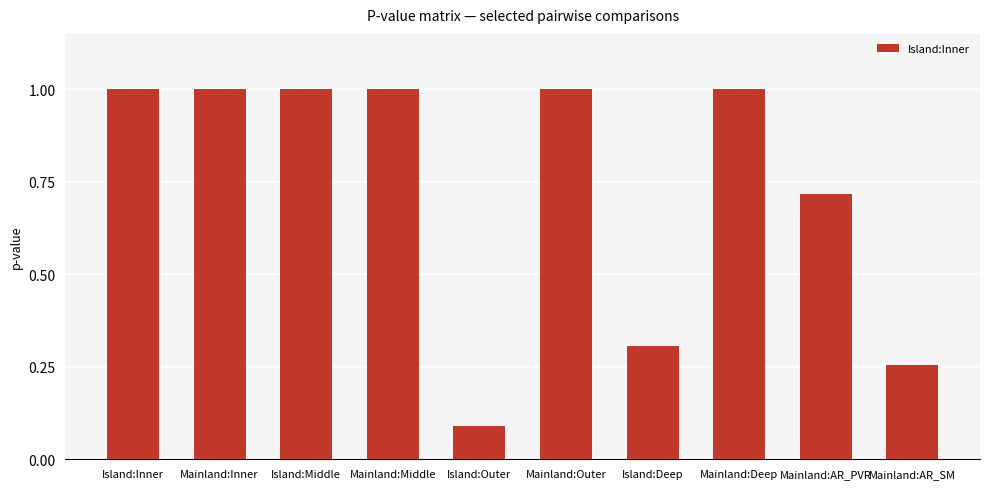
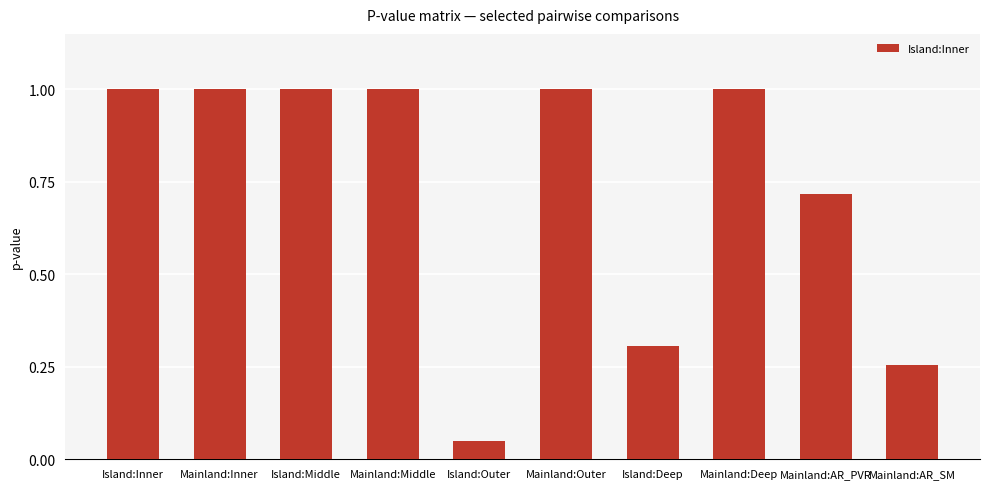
Island:Outer: 0.09 -> 0.05
